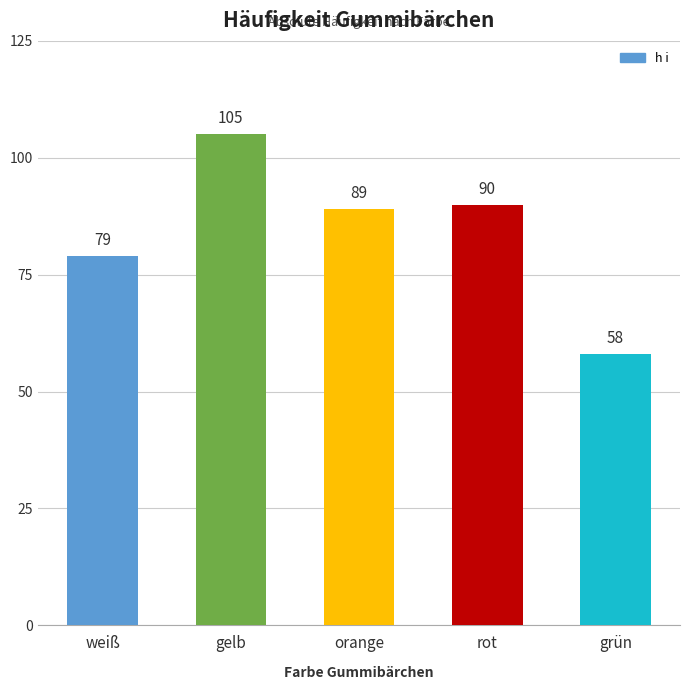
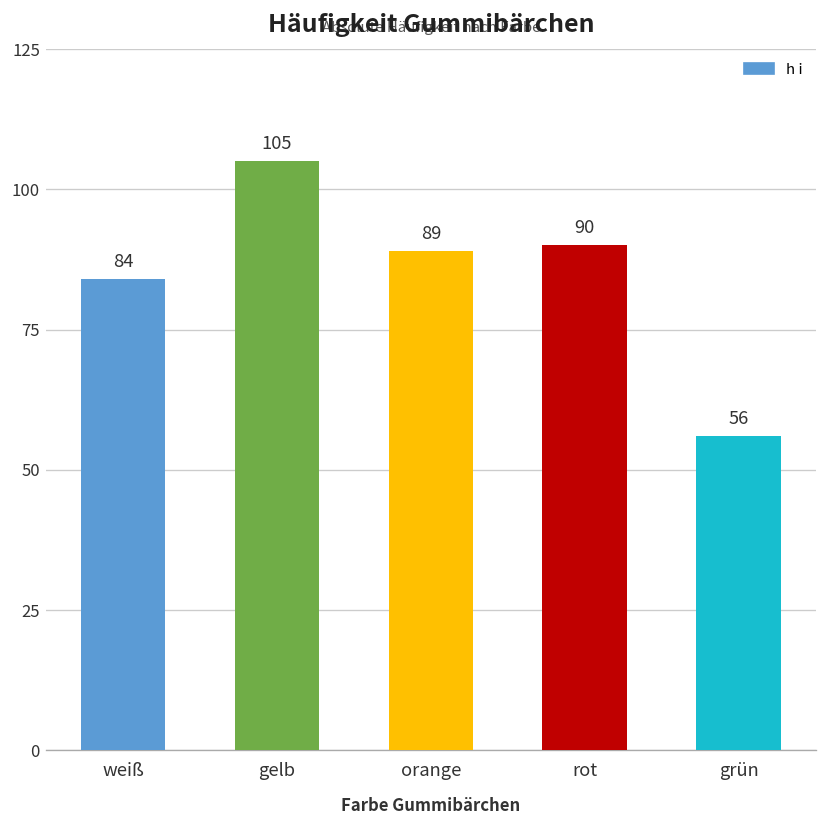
weiß: 79 -> 84
grün: 58 -> 56
